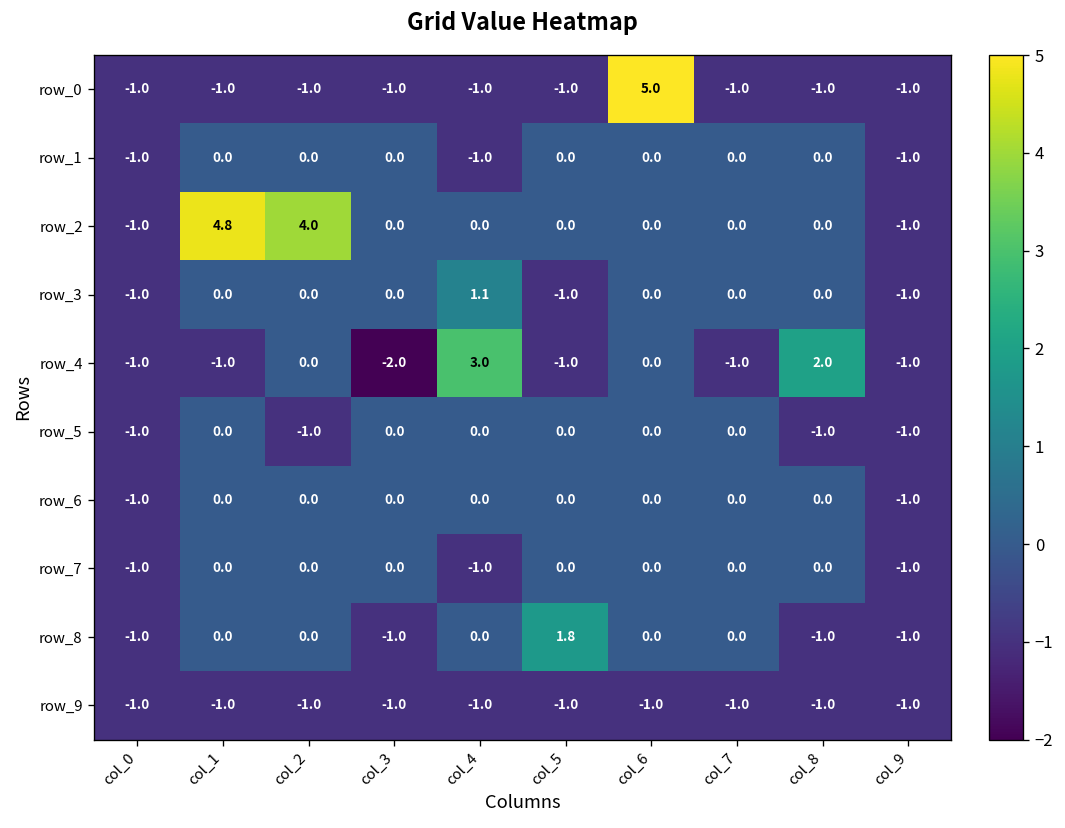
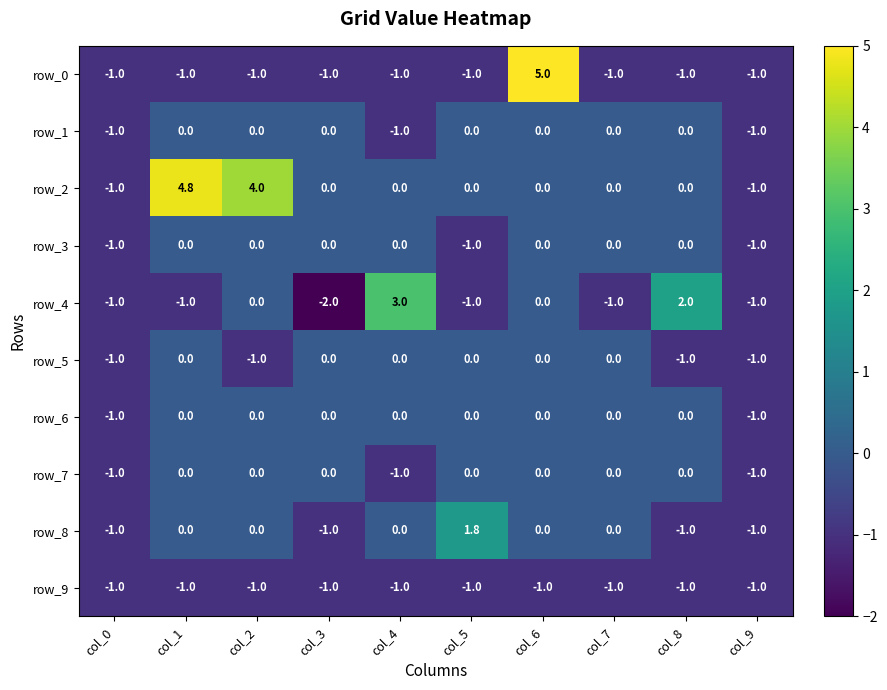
row_3, col_4: 1.1 -> 0.0
